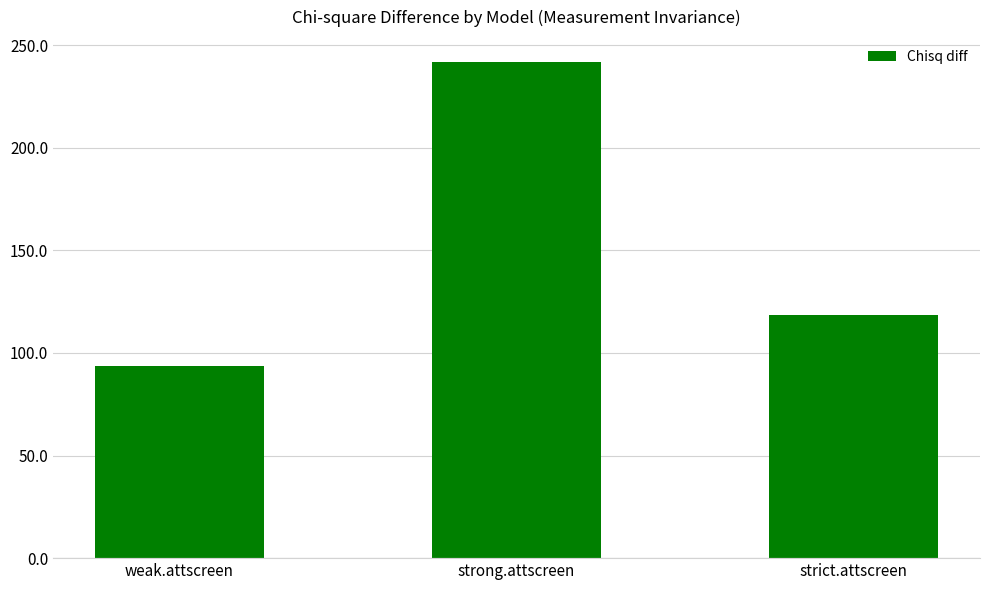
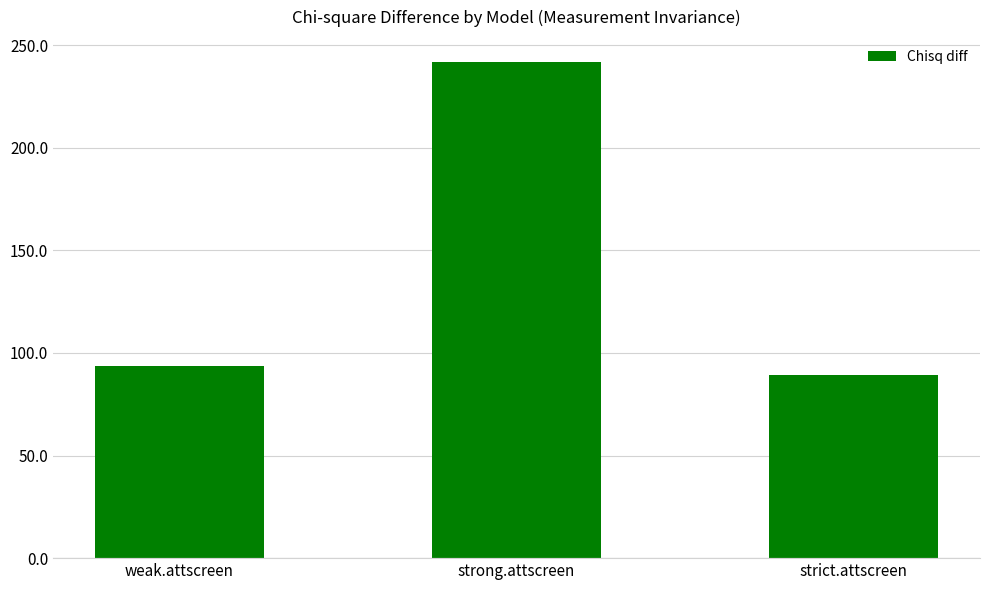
strict.attscreen: 119 -> 89
